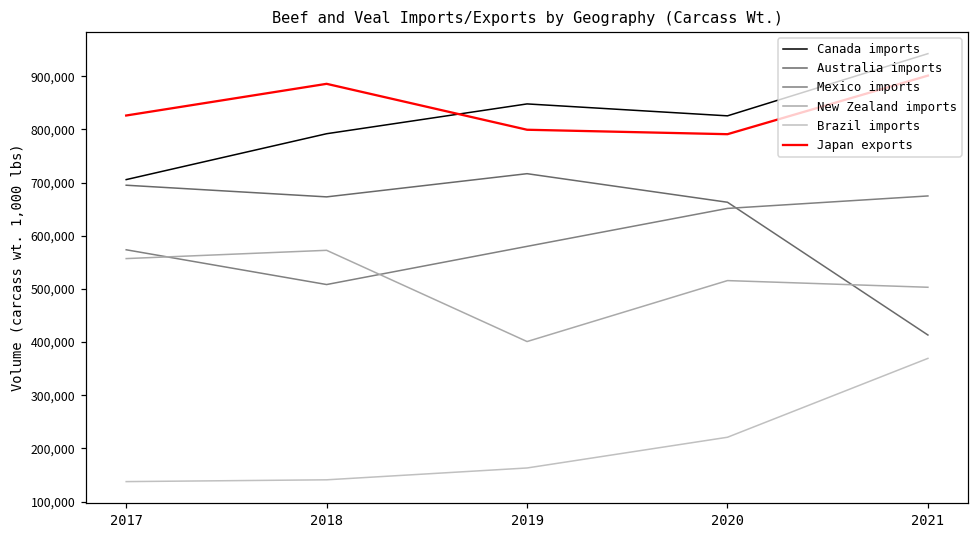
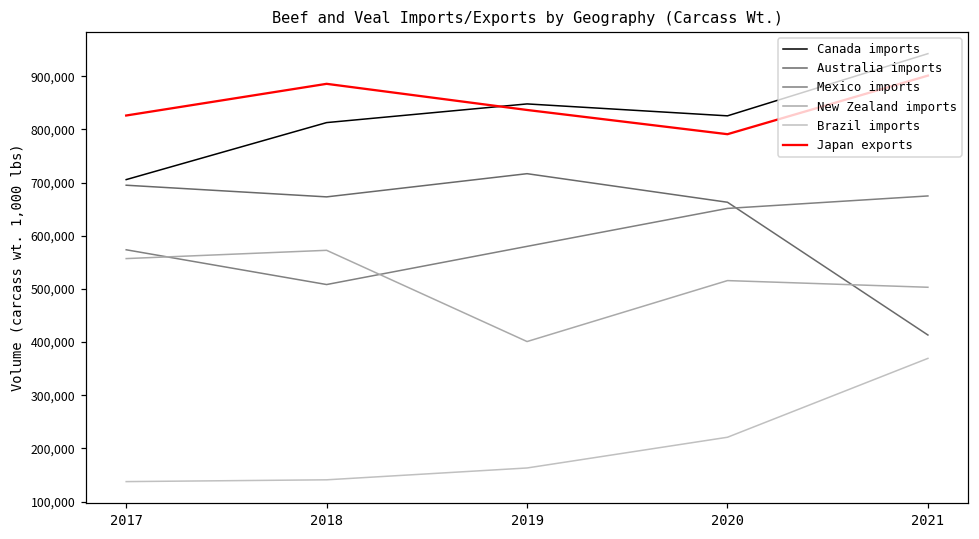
Canada imports, 2018: 790,000 -> 810,000
Japan exports, 2019: 800,000 -> 840,000
